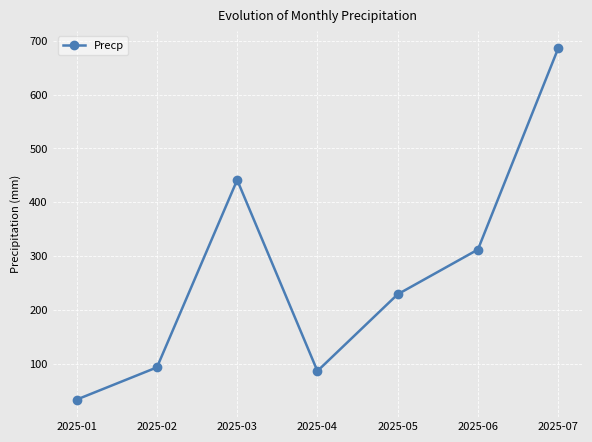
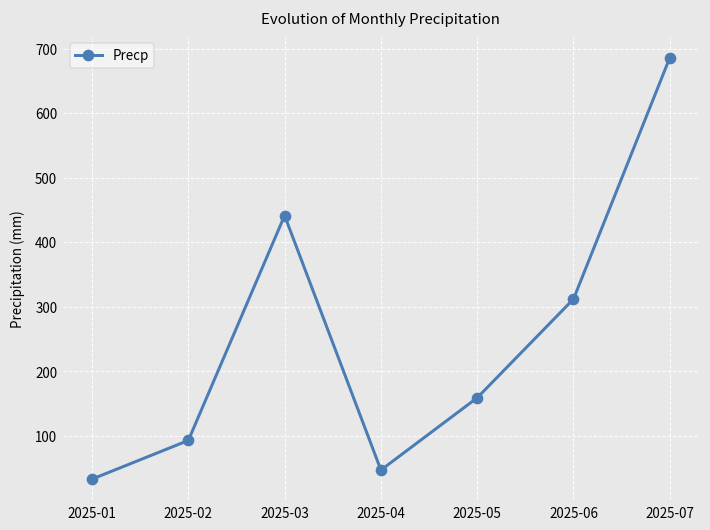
2025-04: 90 -> 50
2025-05: 230 -> 160
